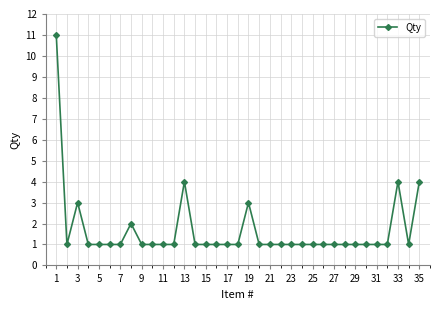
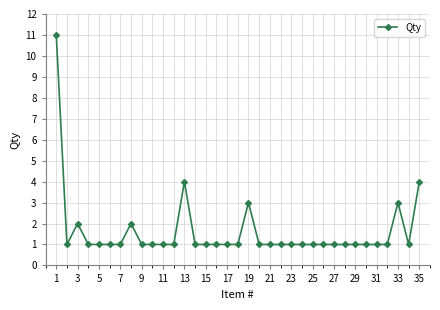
3: 3 -> 2
33: 4 -> 3
